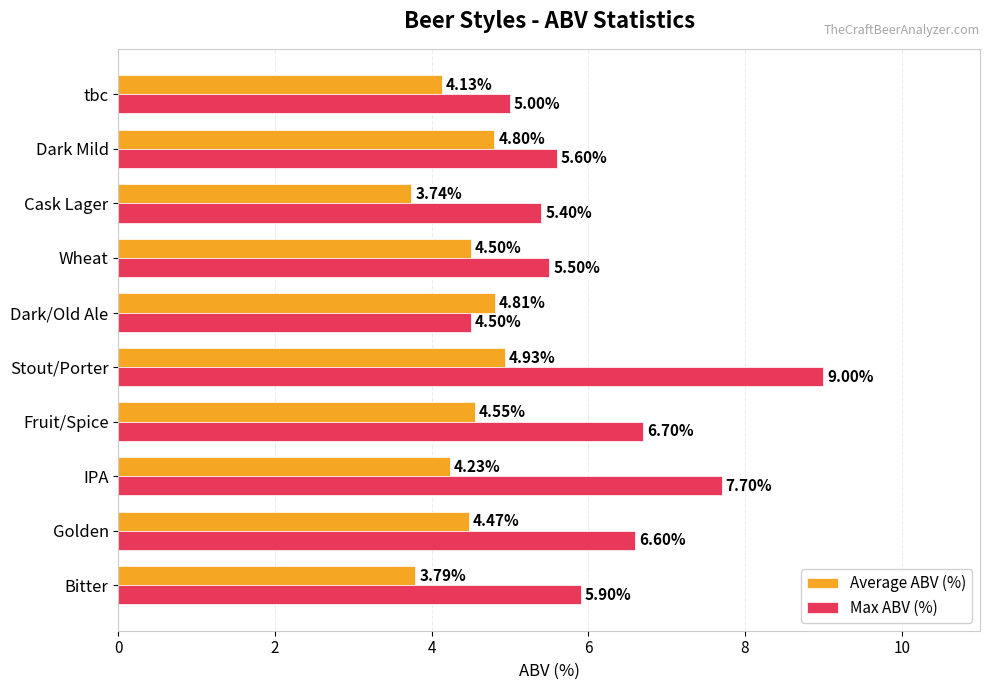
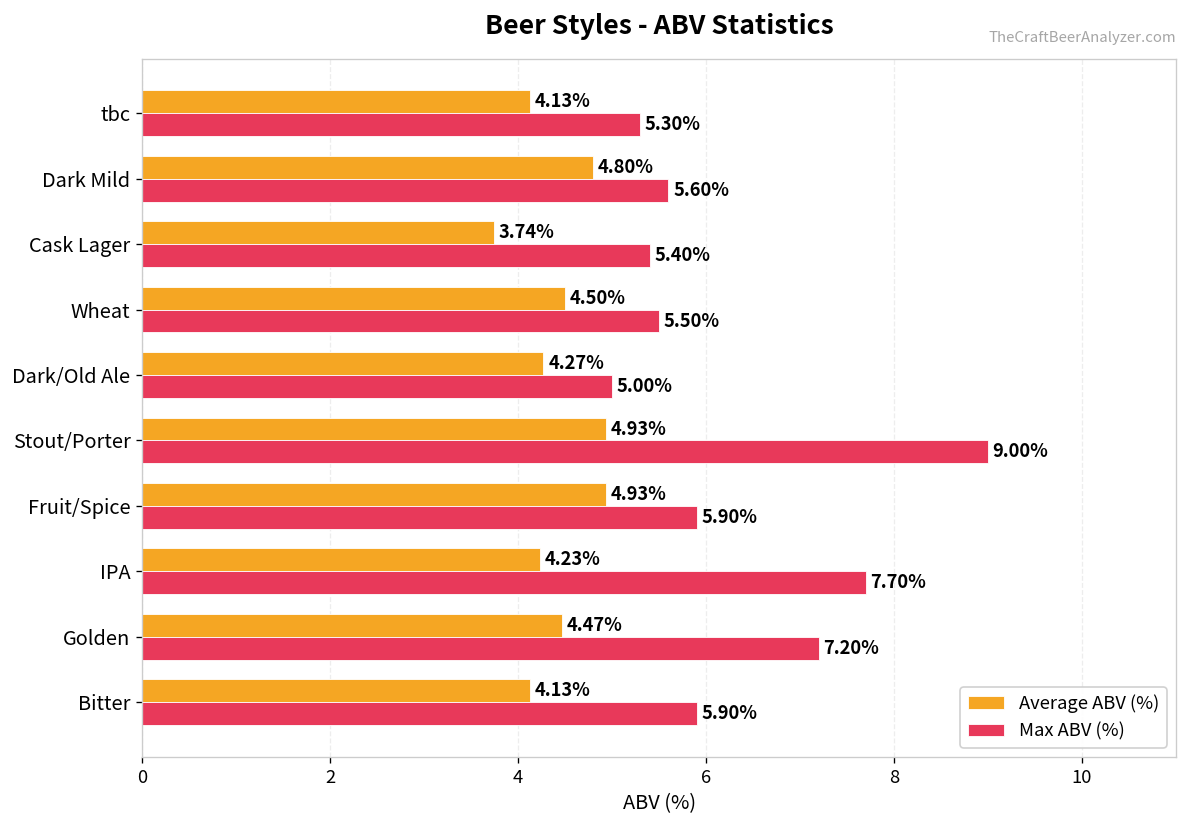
Max ABV (%), tbc: 5.00% -> 5.30%
Average ABV (%), Dark/Old Ale: 4.81% -> 4.27%
Max ABV (%), Dark/Old Ale: 4.50% -> 5.00%
Average ABV (%), Fruit/Spice: 4.55% -> 4.93%
Max ABV (%), Fruit/Spice: 6.70% -> 5.90%
Max ABV (%), Golden: 6.60% -> 7.20%
Average ABV (%), Bitter: 3.79% -> 4.13%
